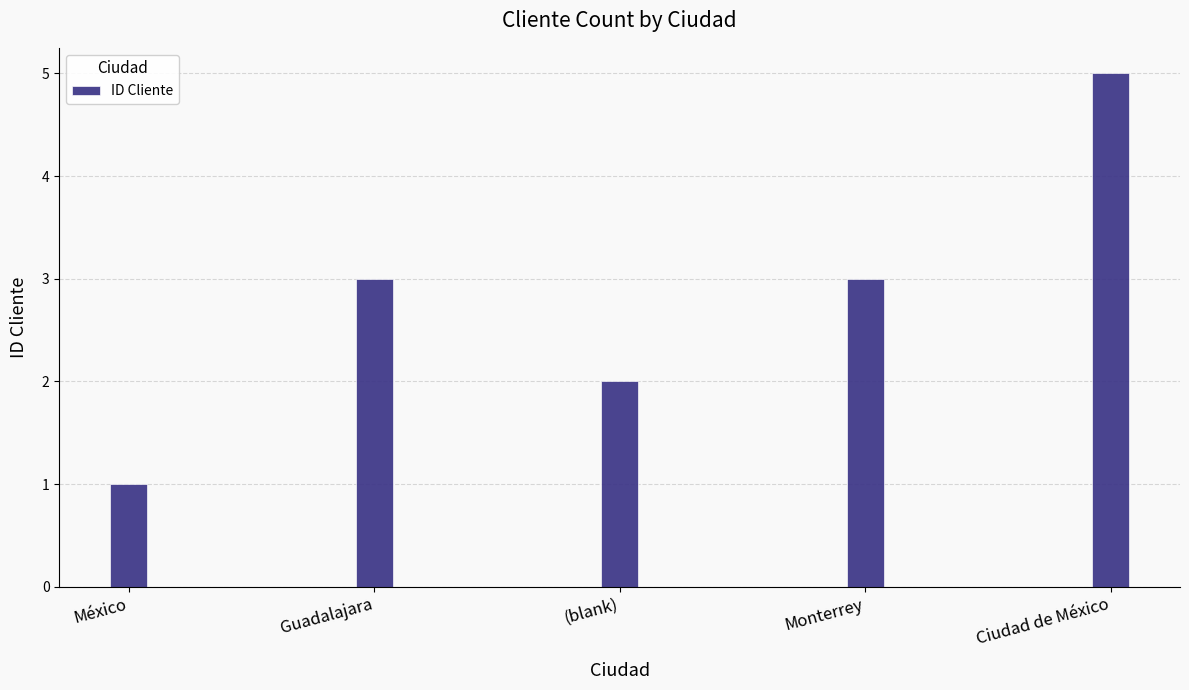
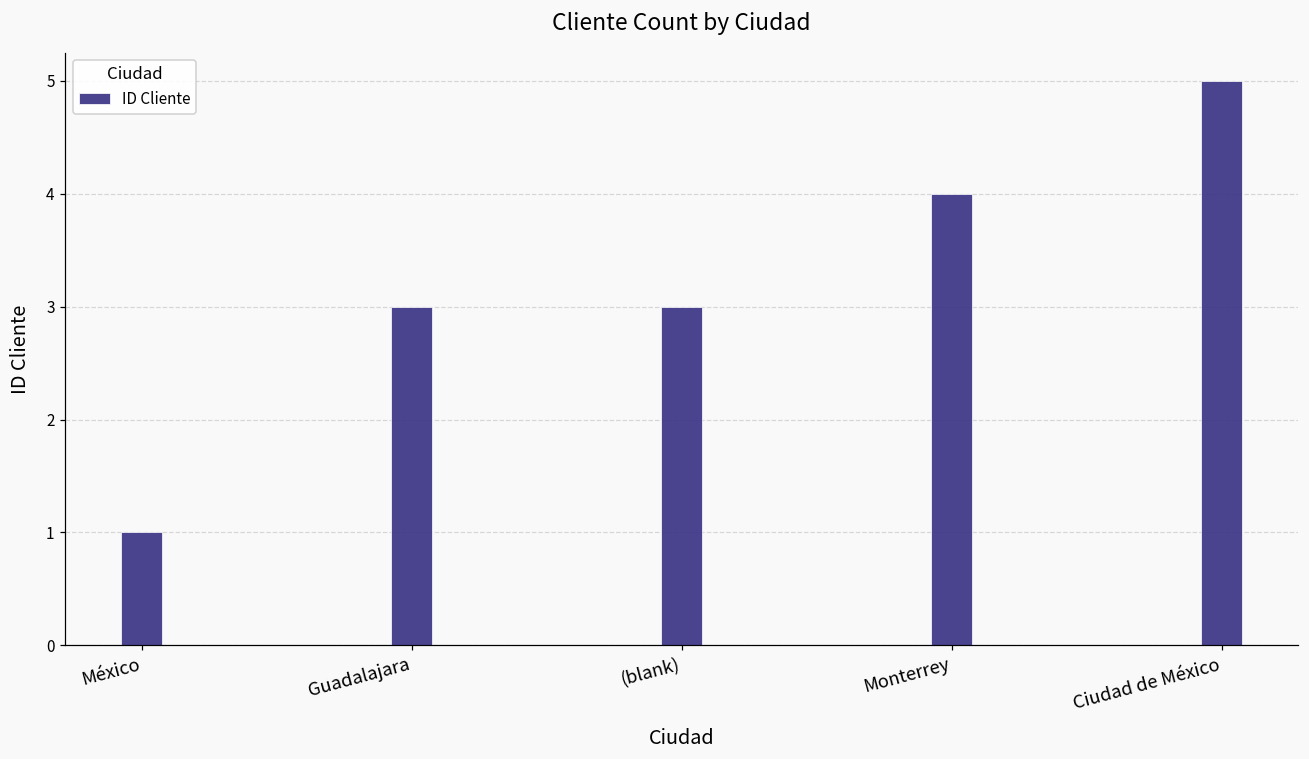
(blank): 2 -> 3
Monterrey: 3 -> 4
